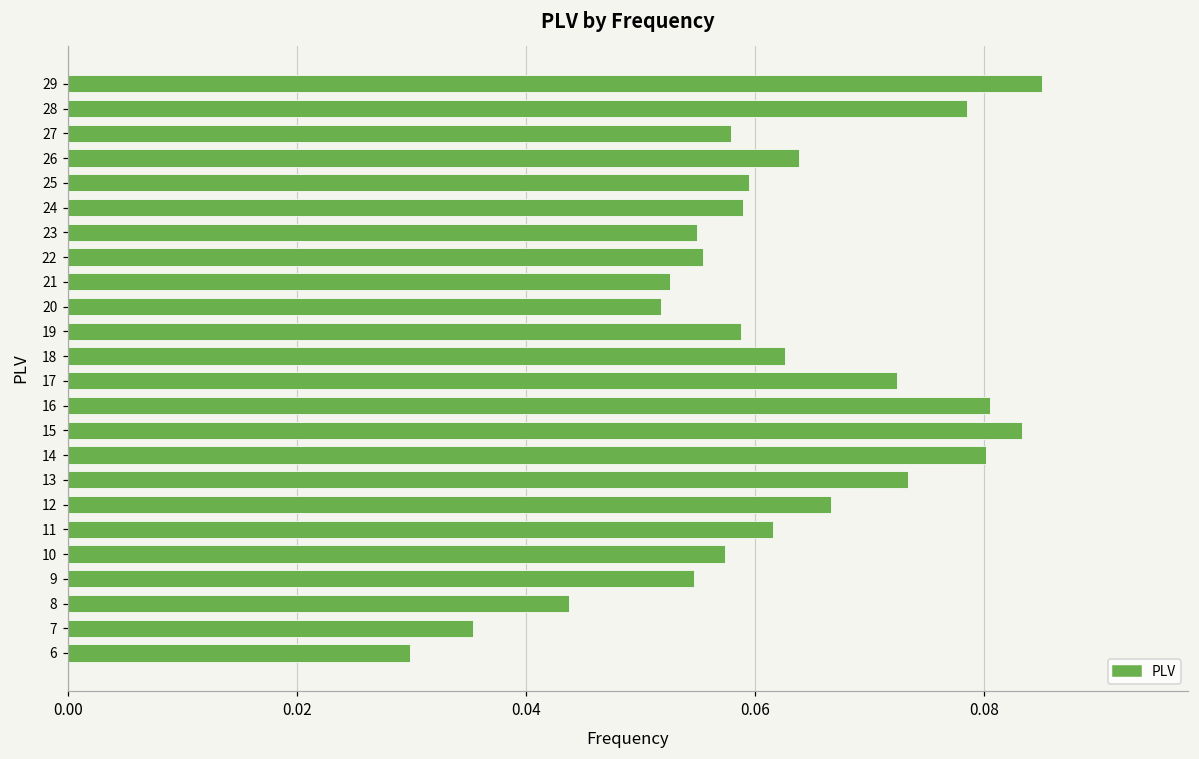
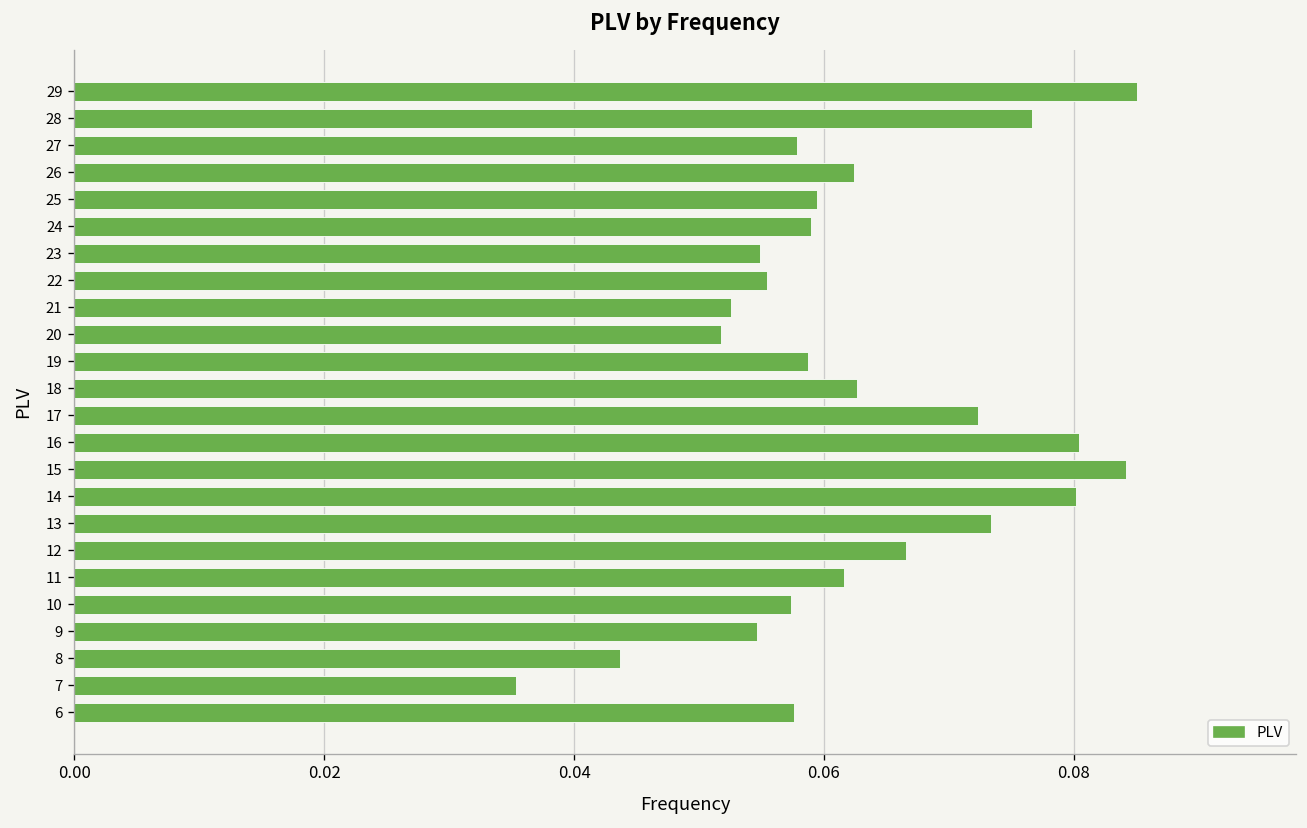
28: 0.0785 -> 0.0767
26: 0.0638 -> 0.0624
15: 0.0833 -> 0.0842
6: 0.0299 -> 0.0576
